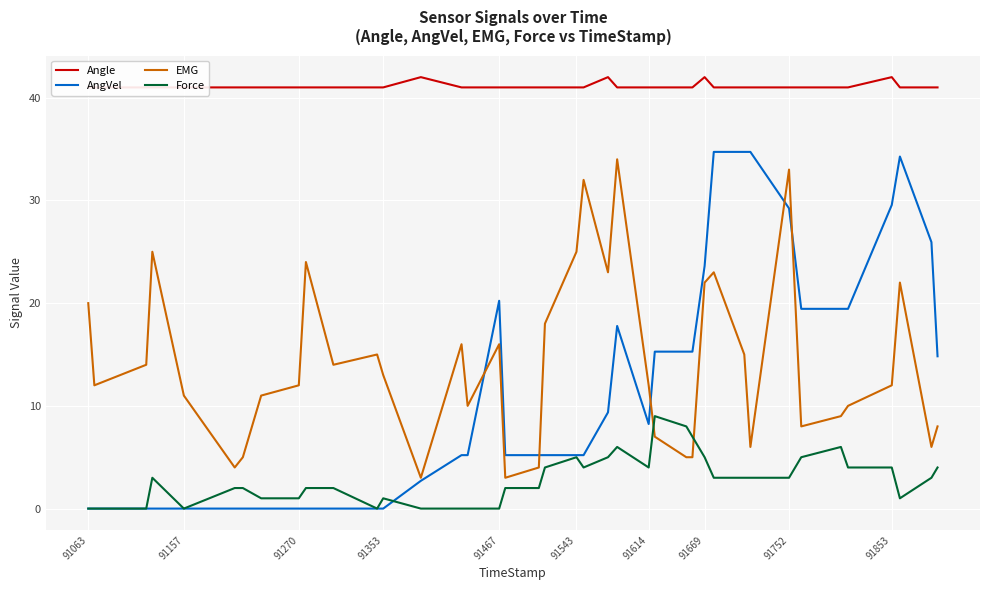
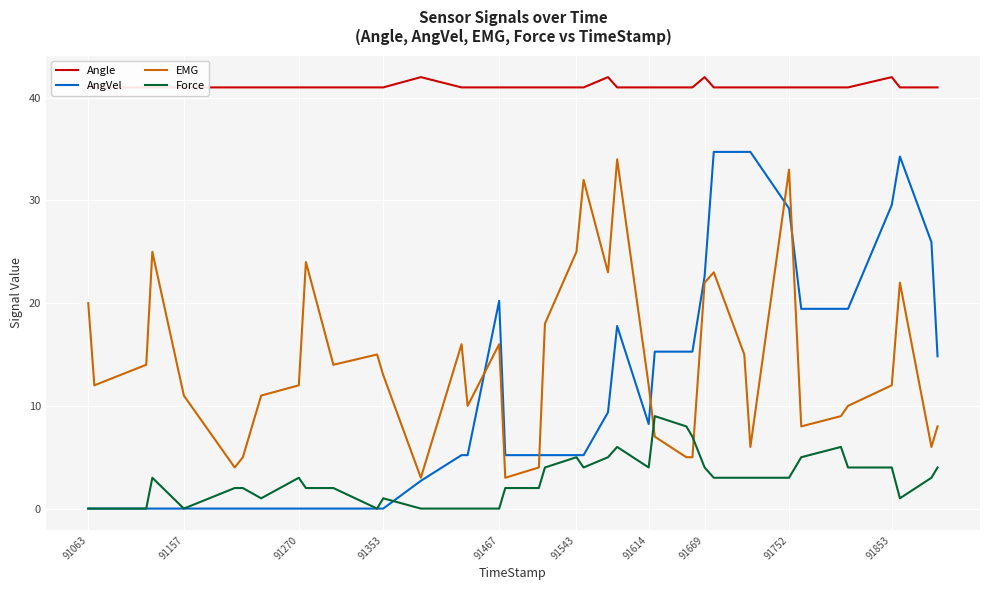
Force, 91270: 1 -> 3
AngVel, 91669: 23.6 -> 22.6
Force, 91669: 5 -> 4
